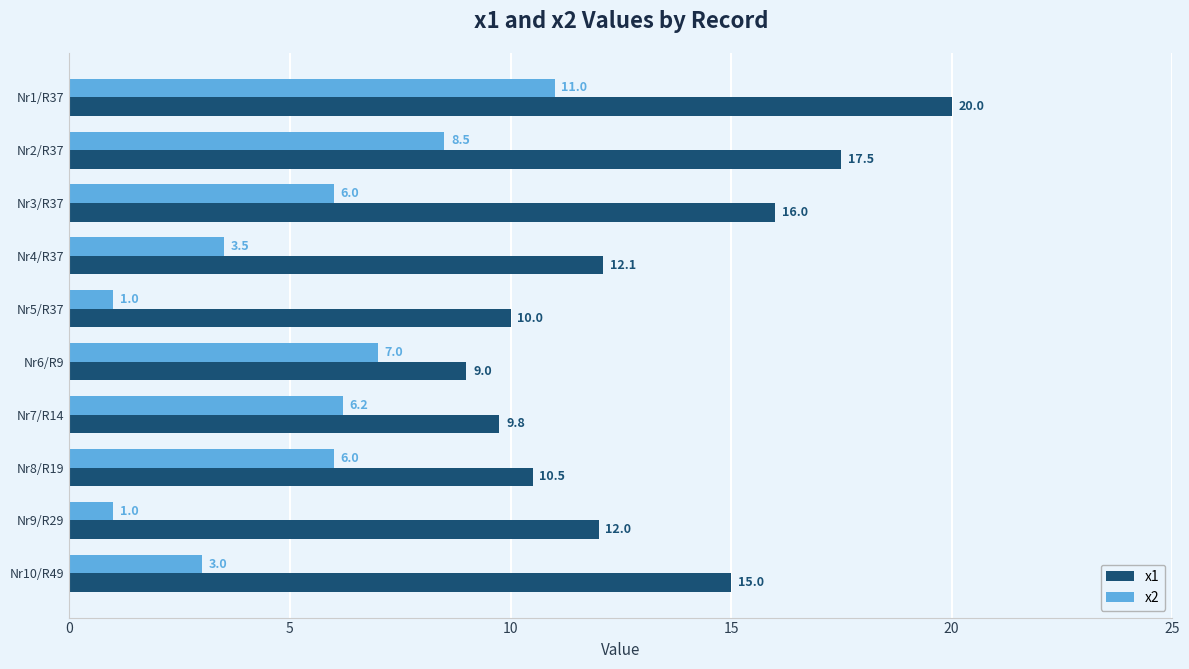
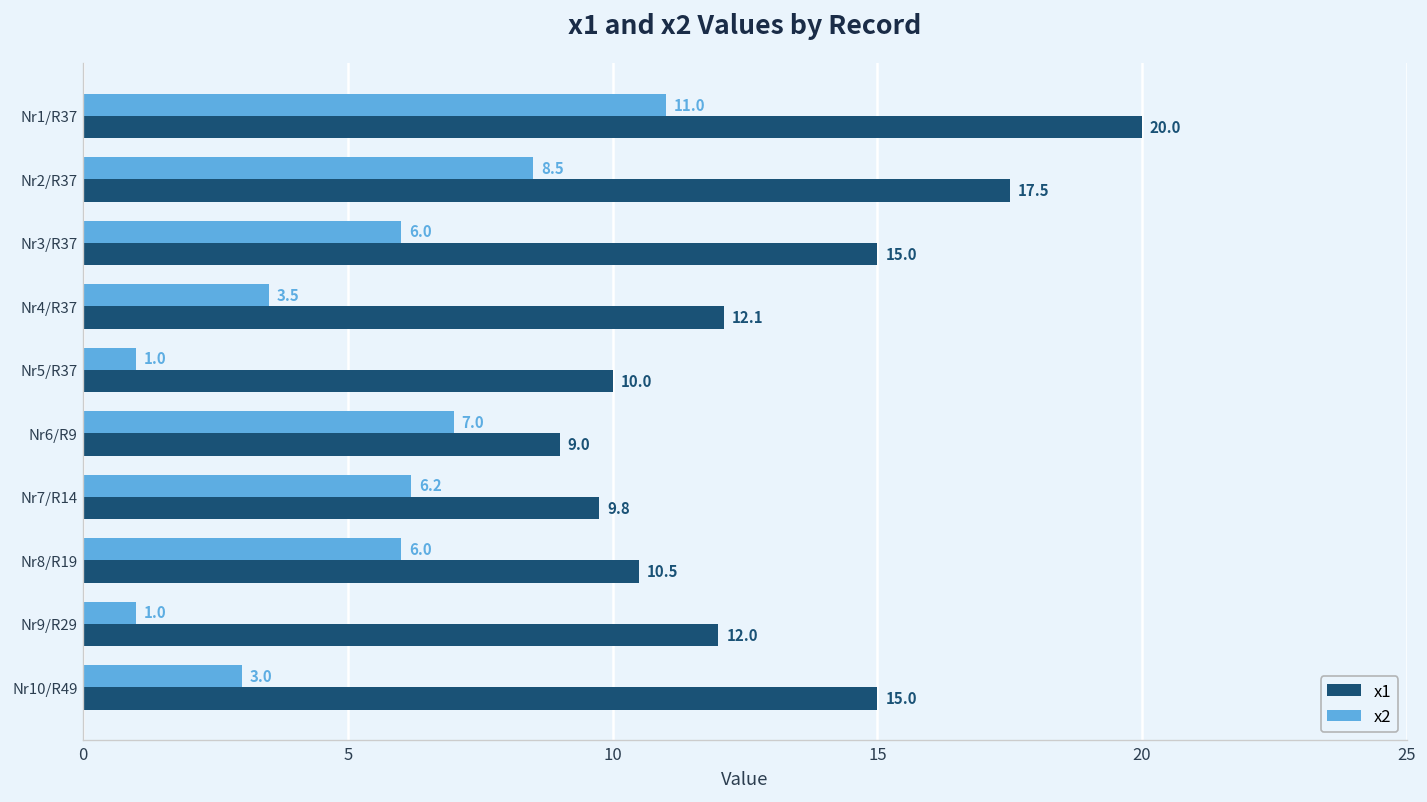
x1, Nr3/R37: 16.0 -> 15.0
